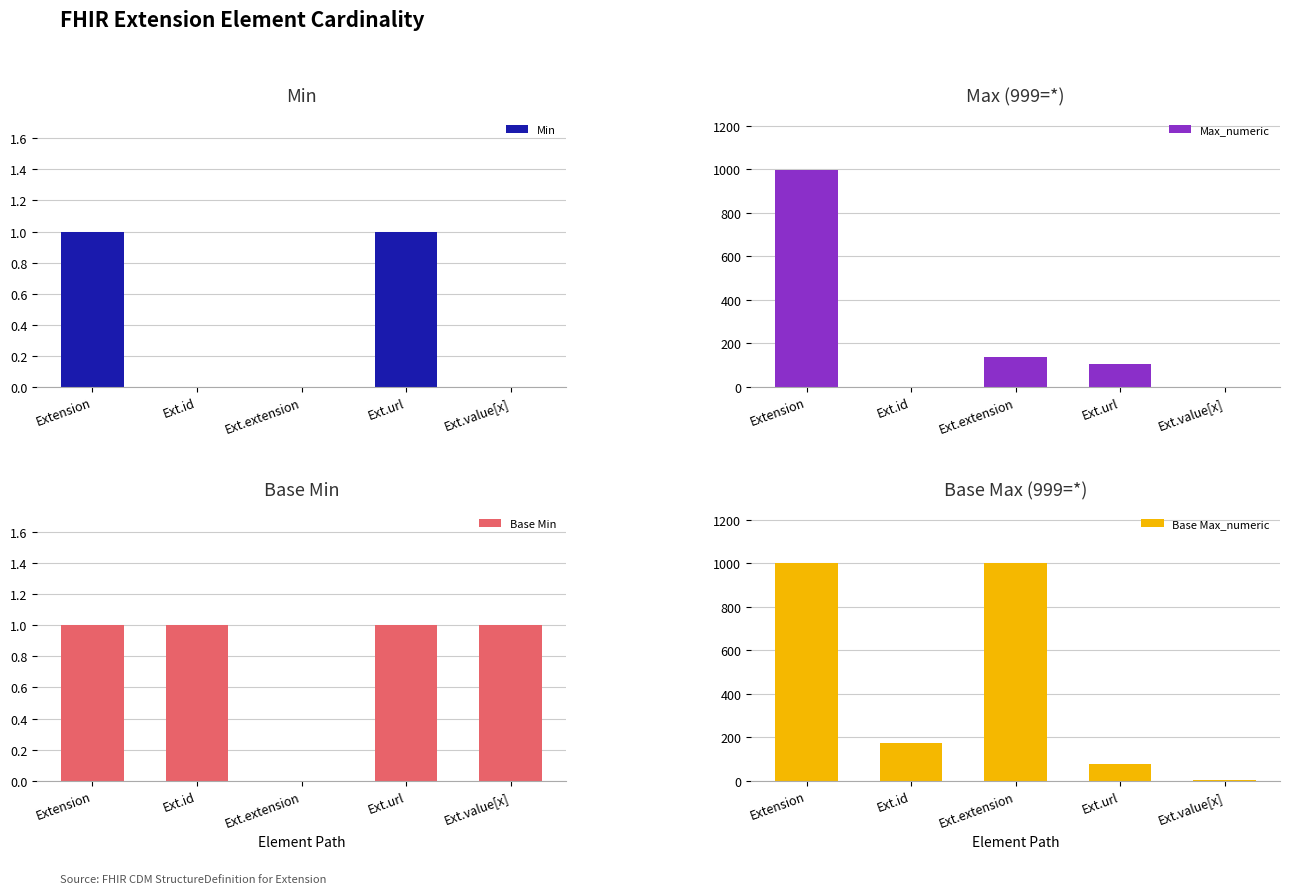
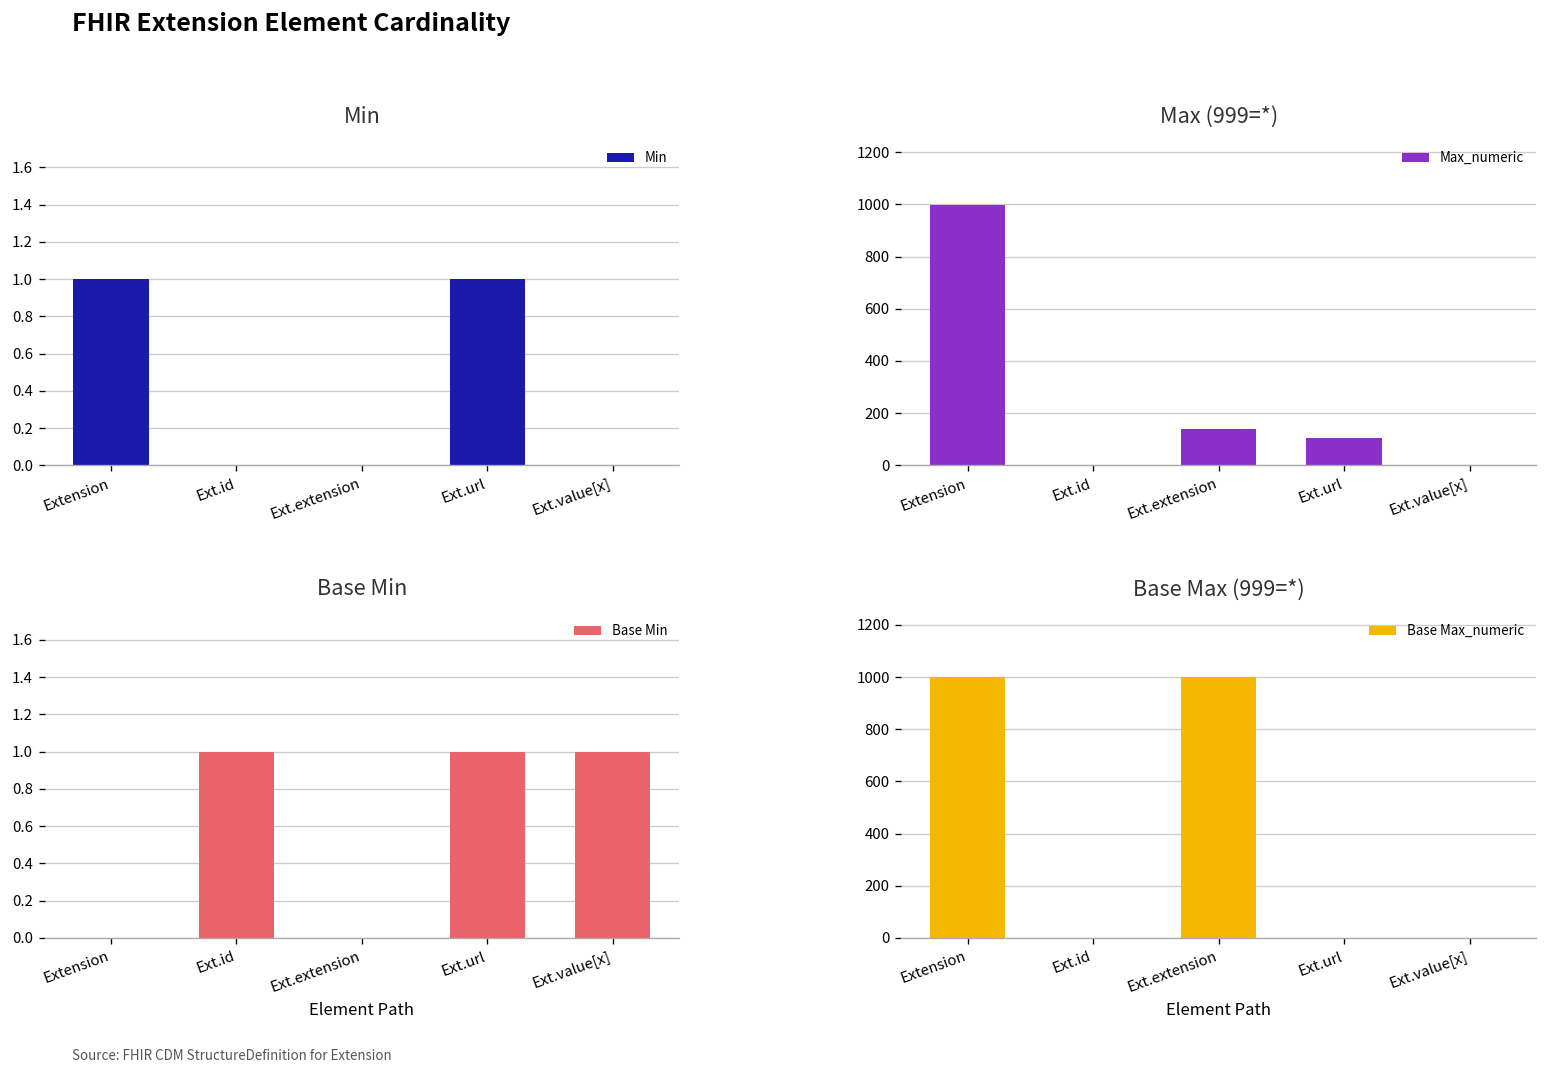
Base Min, Extension: 1 -> 0
Base Max (999=*), Ext.id: 170 -> 0
Base Max (999=*), Ext.url: 80 -> 0
